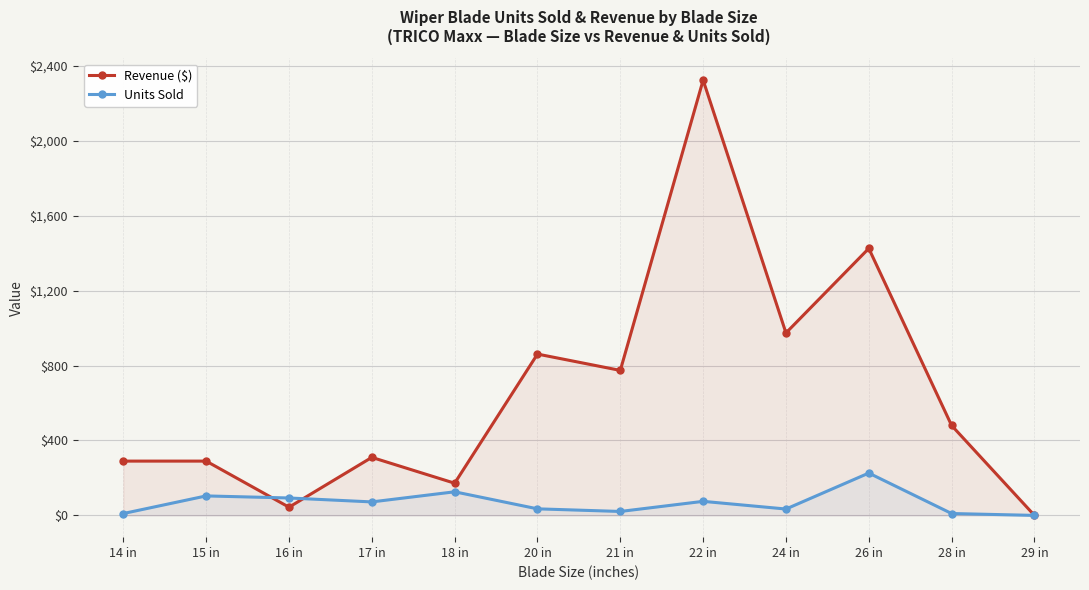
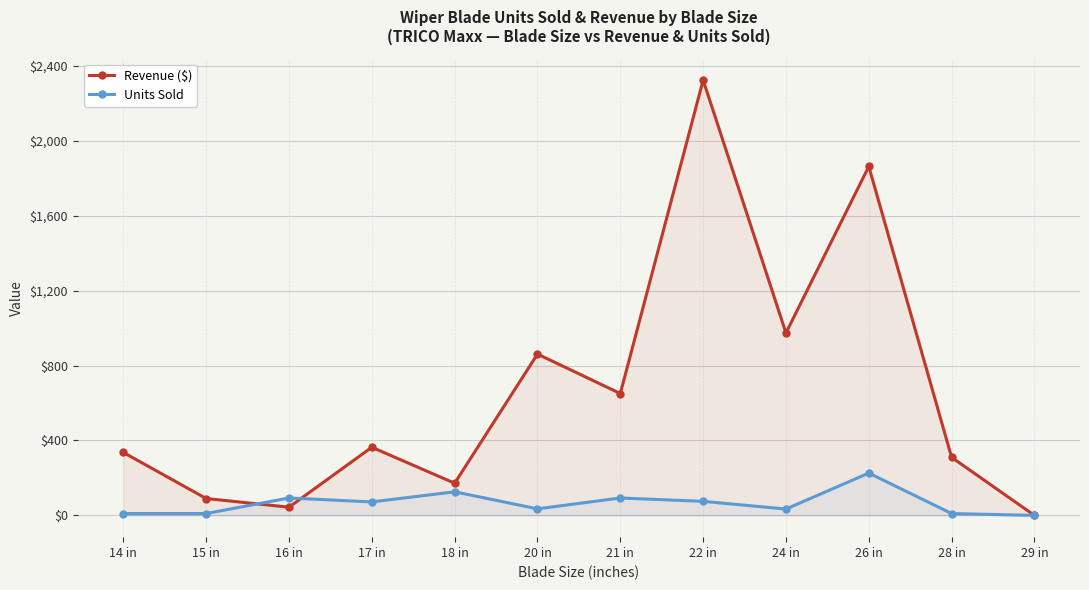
Revenue ($), 14 in: $290 -> $340
Revenue ($), 15 in: $290 -> $90
Units Sold, 15 in: $100 -> $10
Revenue ($), 17 in: $310 -> $360
Revenue ($), 21 in: $770 -> $650
Units Sold, 21 in: $20 -> $90
Revenue ($), 26 in: $1,430 -> $1,860
Revenue ($), 28 in: $480 -> $310
